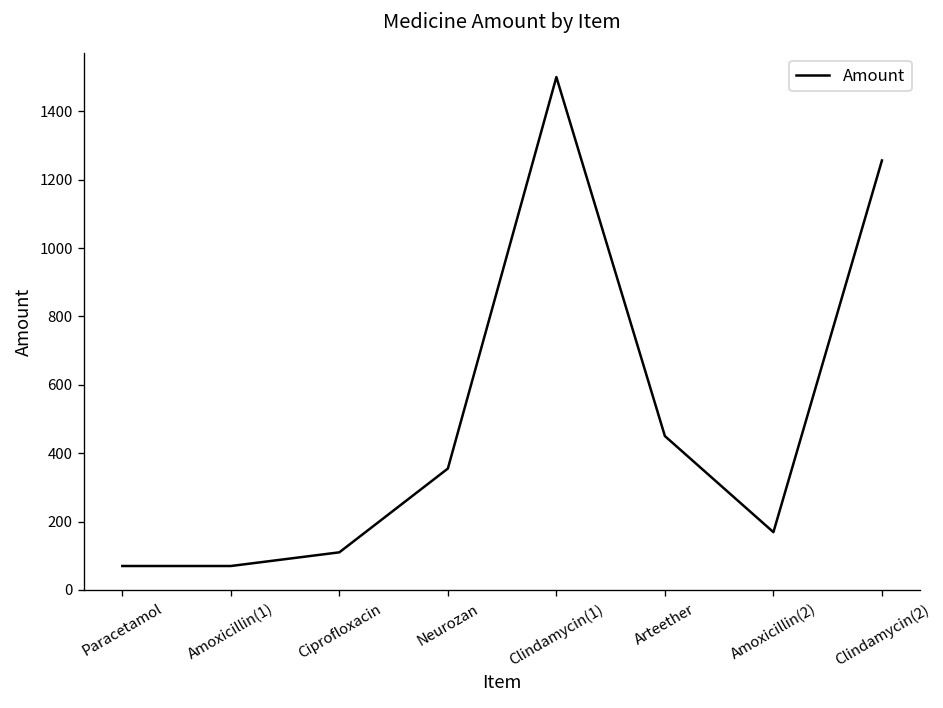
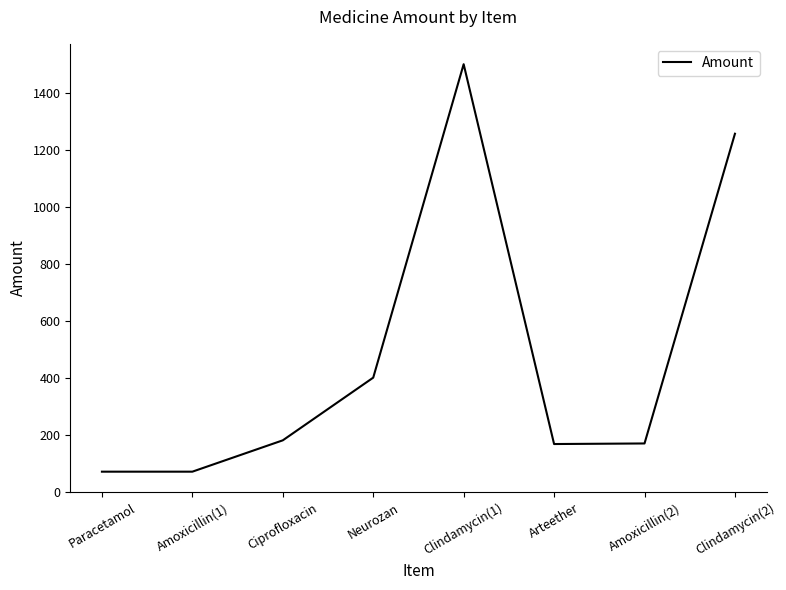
Ciprofloxacin: 110 -> 180
Neurozan: 360 -> 400
Arteether: 450 -> 170
